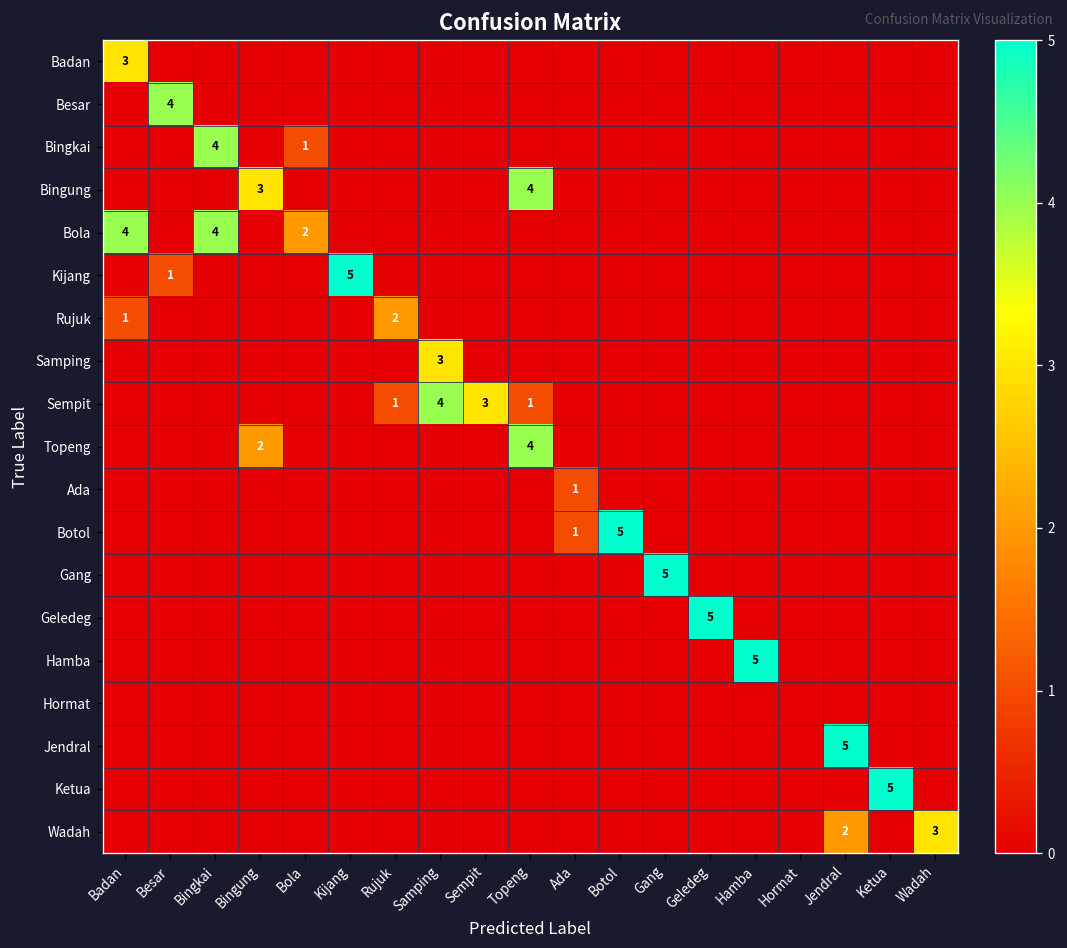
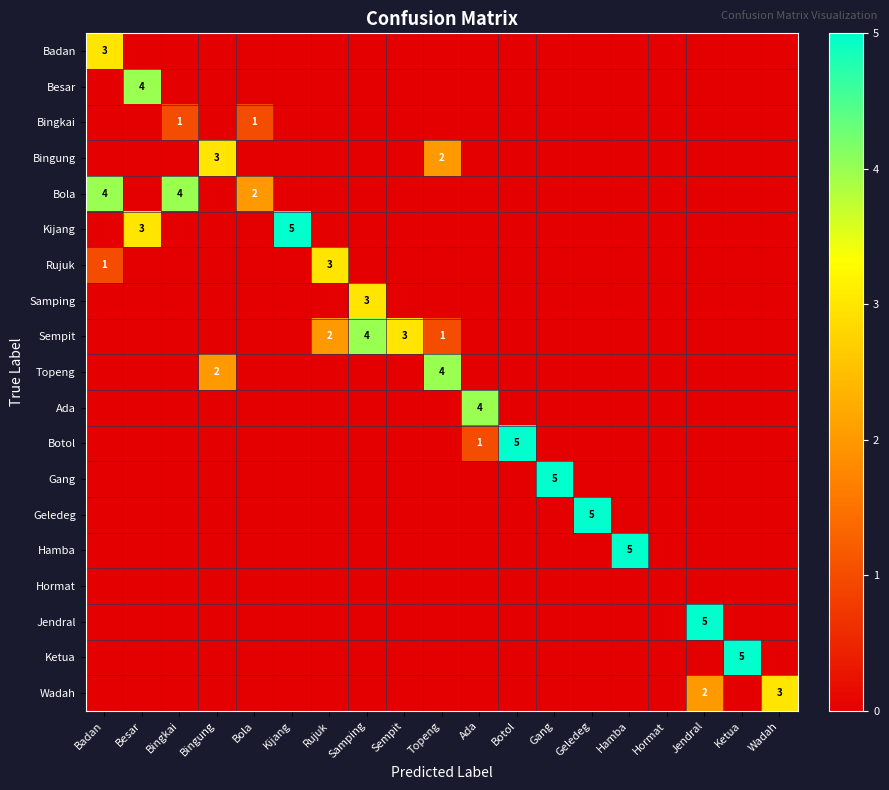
Bingkai, Bingkai: 4 -> 1
Bingung, Topeng: 4 -> 2
Kijang, Besar: 1 -> 3
Rujuk, Rujuk: 2 -> 3
Sempit, Rujuk: 1 -> 2
Ada, Ada: 1 -> 4
